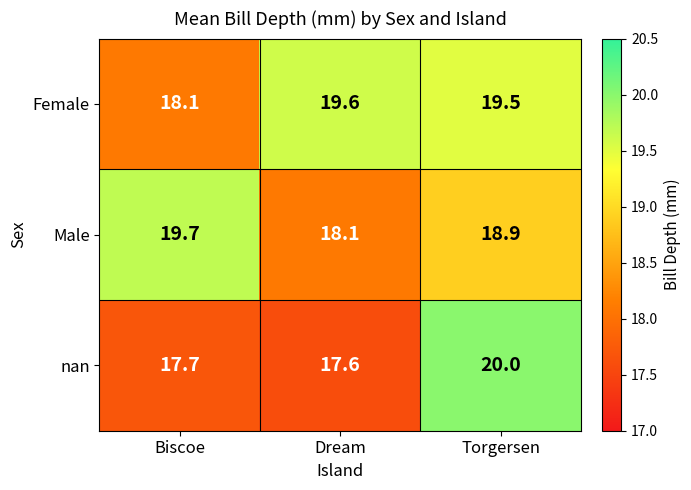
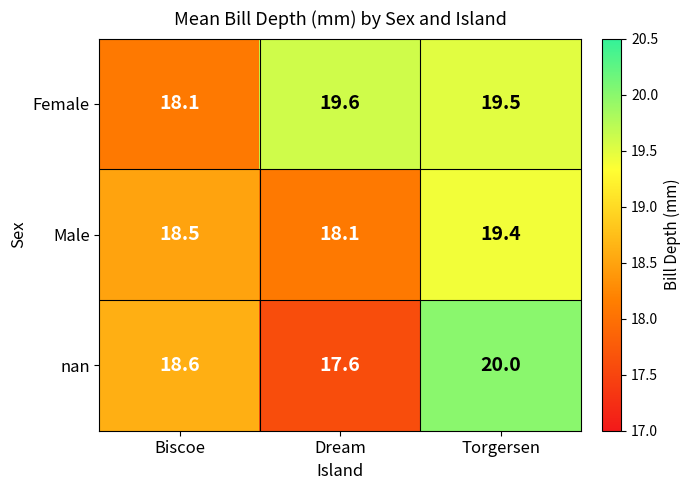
Male, Biscoe: 19.7 -> 18.5
Male, Torgersen: 18.9 -> 19.4
nan, Biscoe: 17.7 -> 18.6
